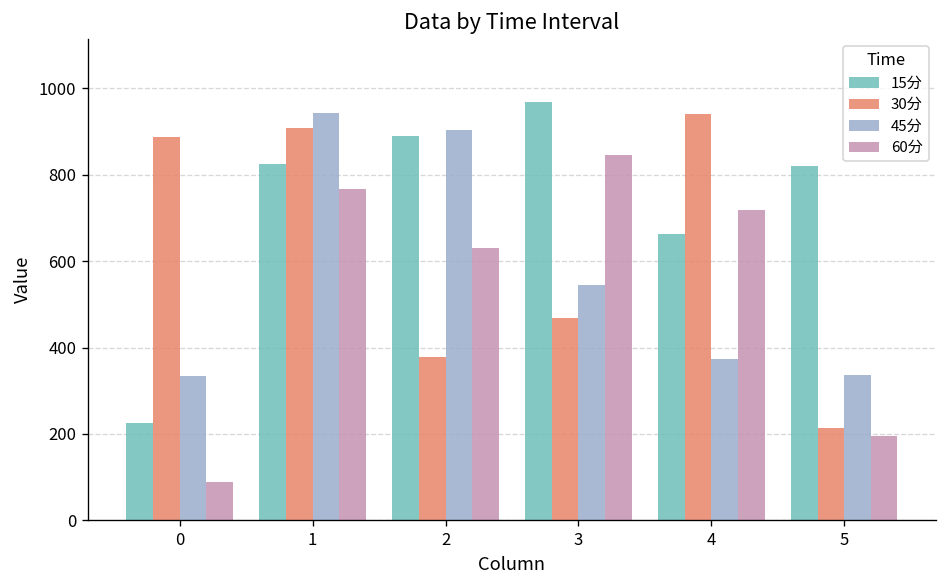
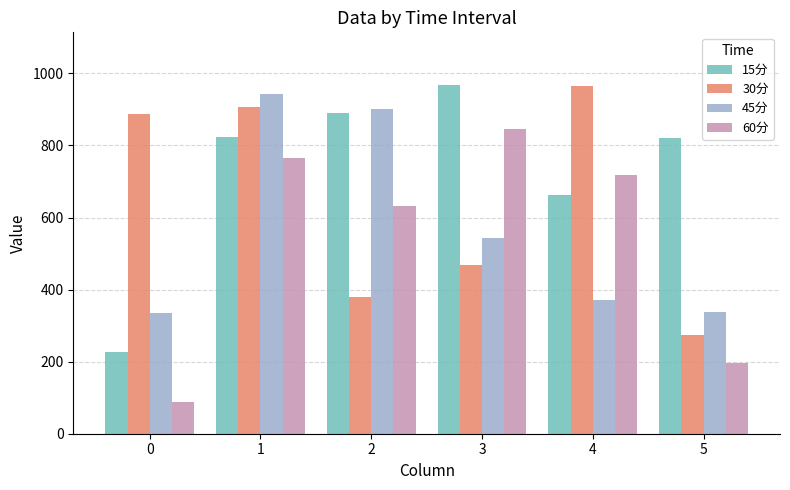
30分, 4: 940 -> 960
30分, 5: 210 -> 270
